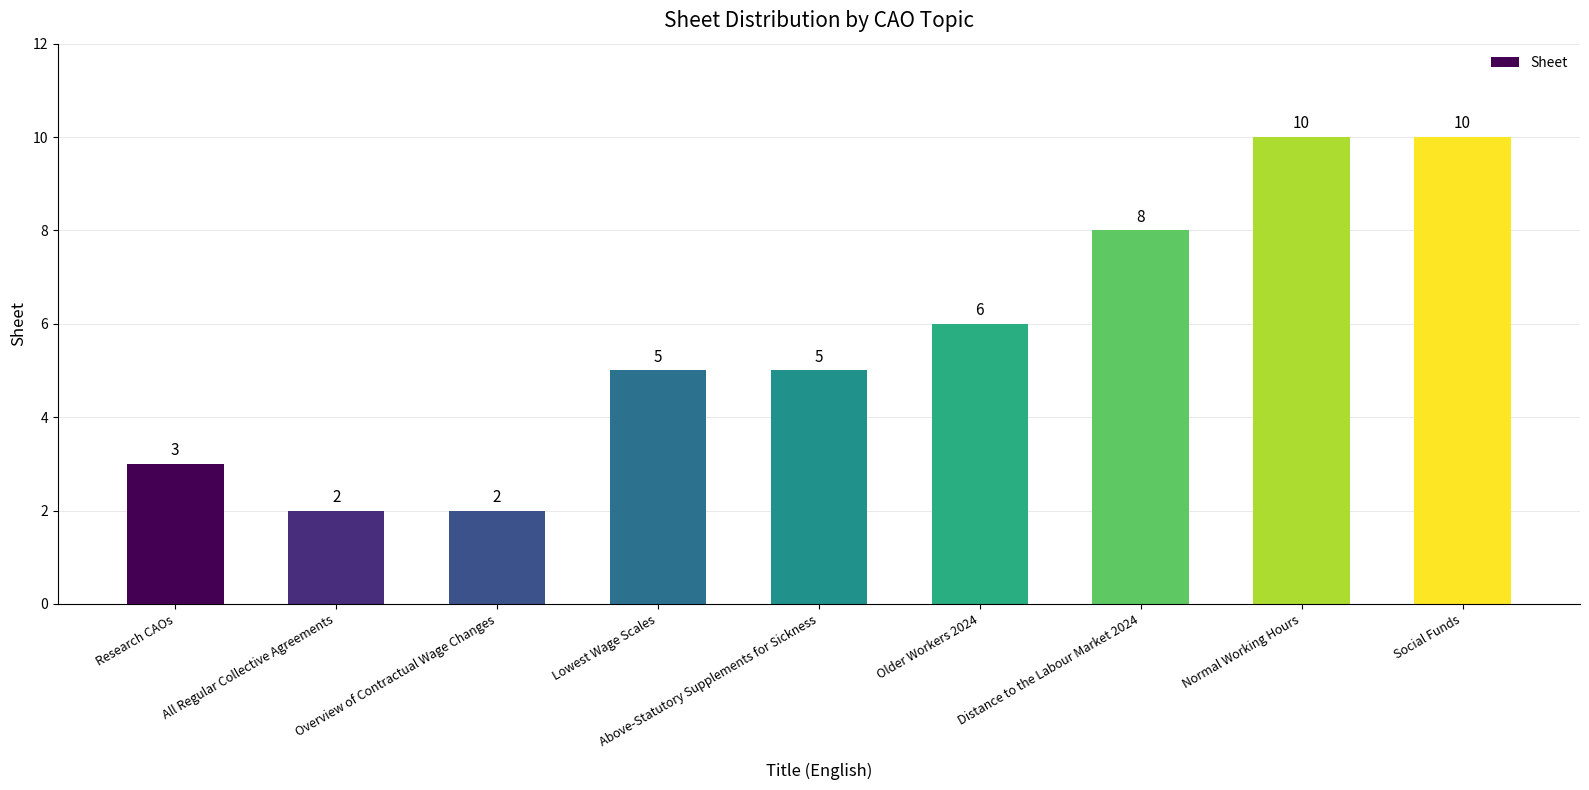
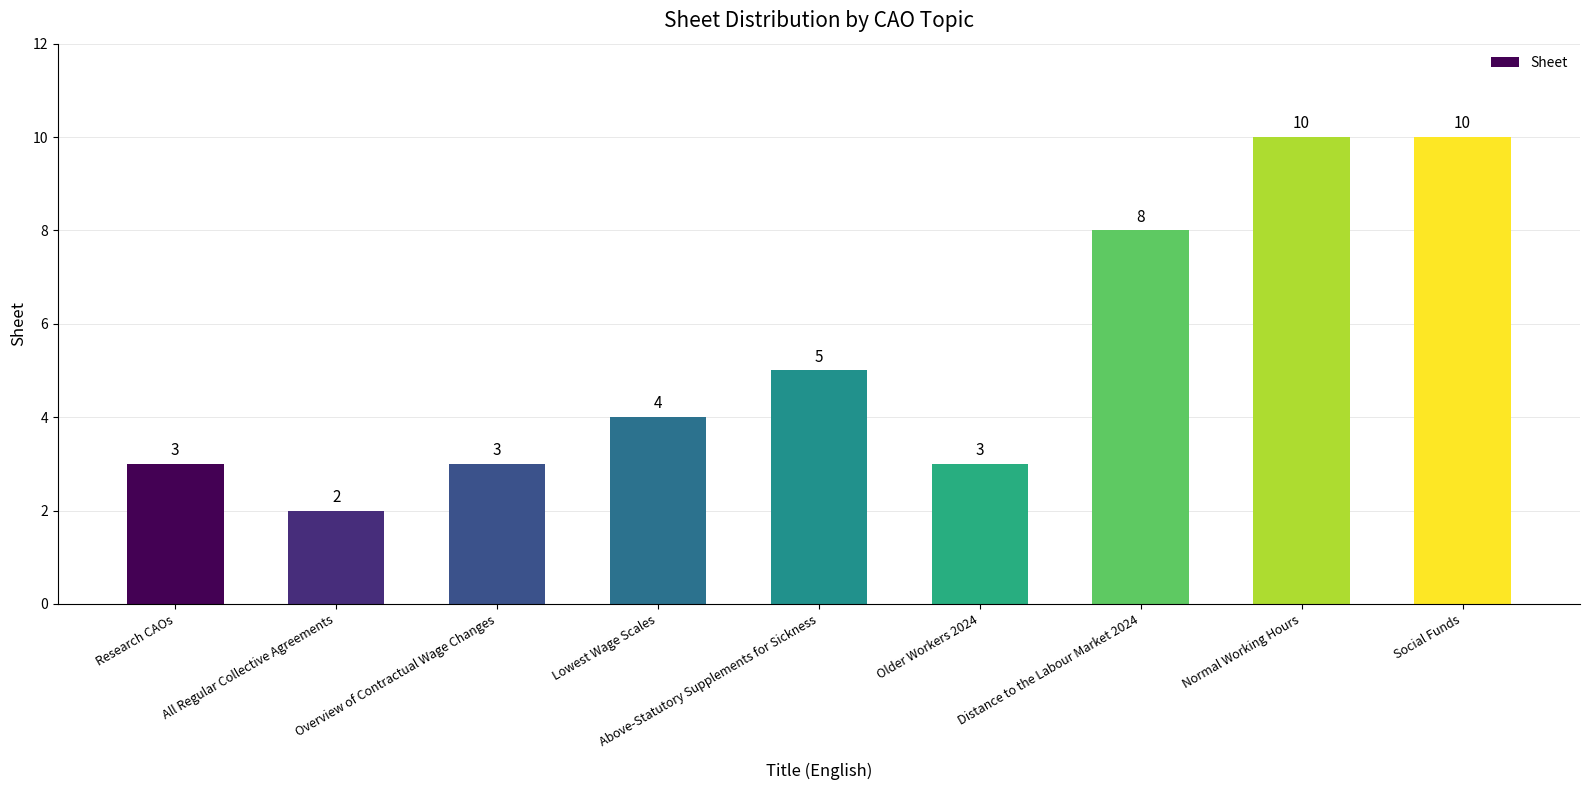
Overview of Contractual Wage Changes: 2 -> 3
Lowest Wage Scales: 5 -> 4
Older Workers 2024: 6 -> 3
